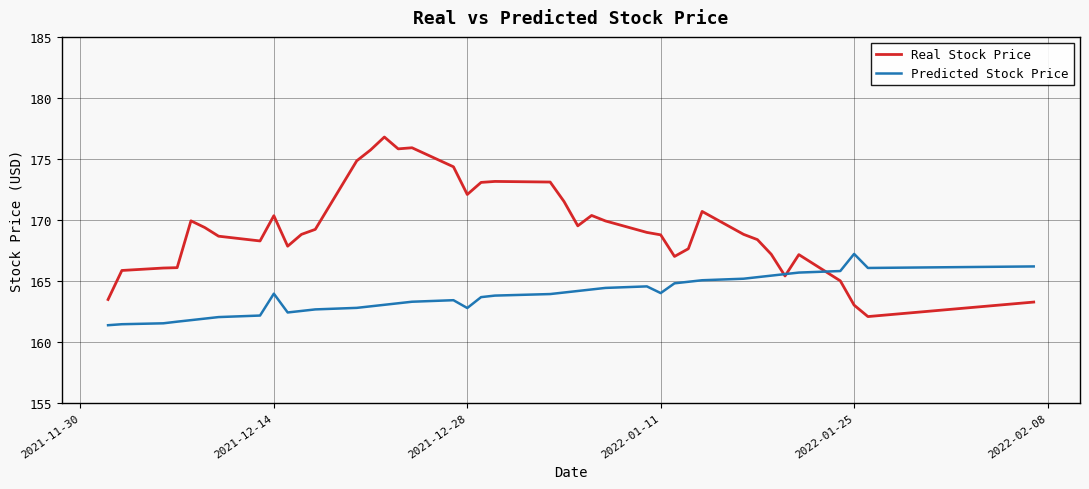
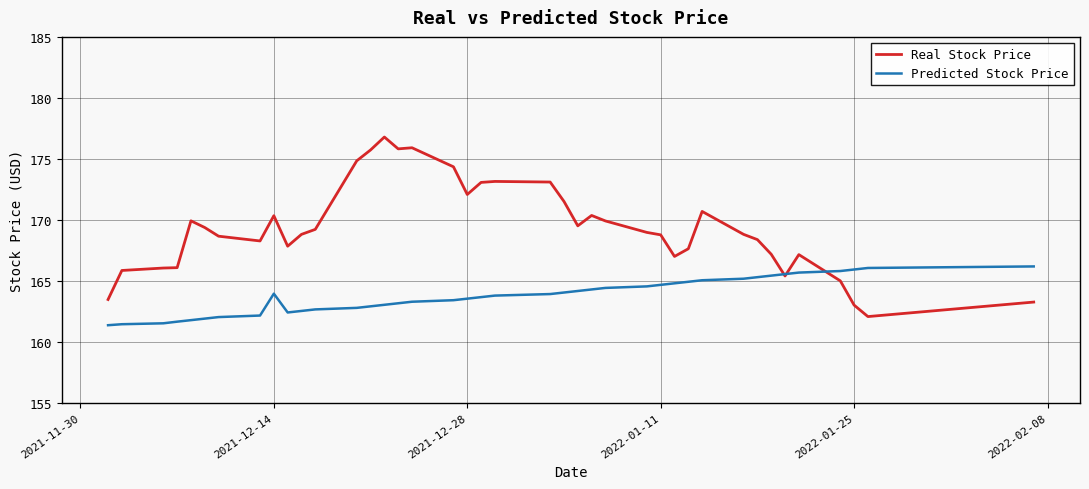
Predicted Stock Price, 2021-12-28: 162.8 -> 163.5
Predicted Stock Price, 2022-01-11: 164.0 -> 164.7
Predicted Stock Price, 2022-01-25: 167.2 -> 165.9
